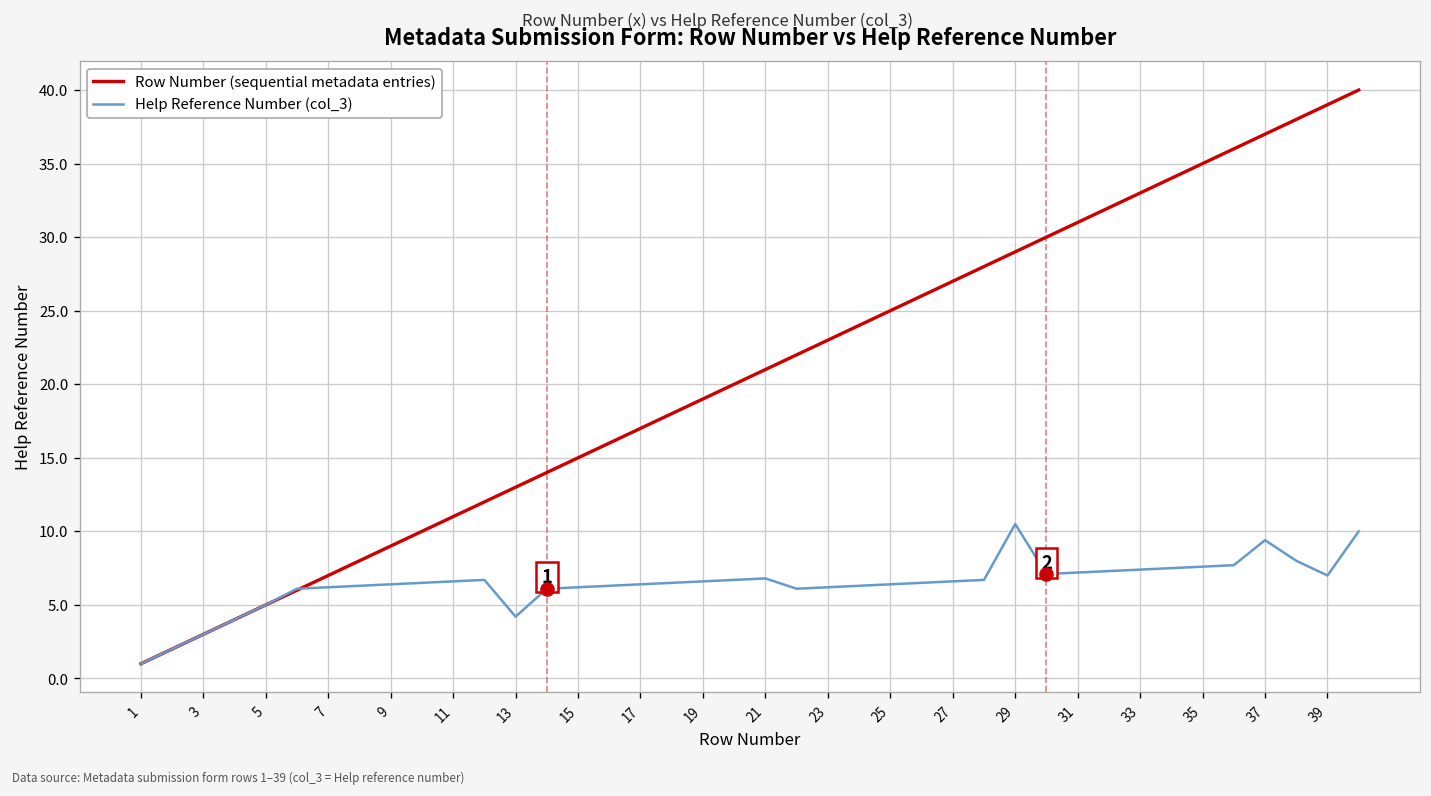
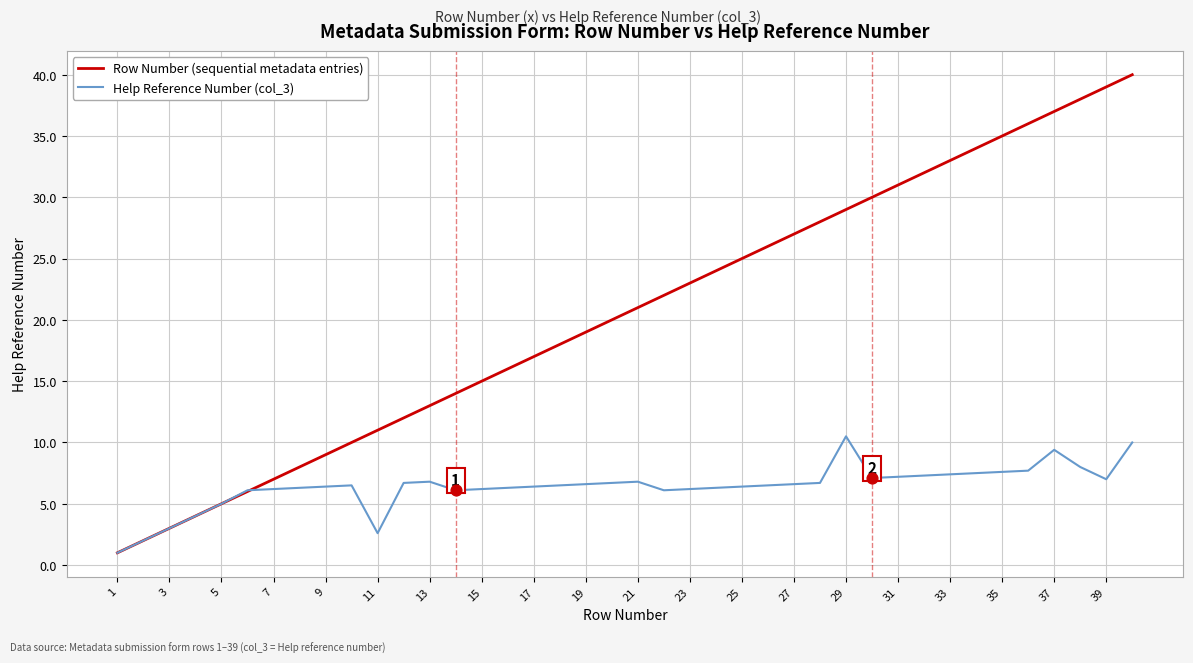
Help Reference Number (col_3), 11: 6.6 -> 2.6
Help Reference Number (col_3), 13: 4.2 -> 6.8
